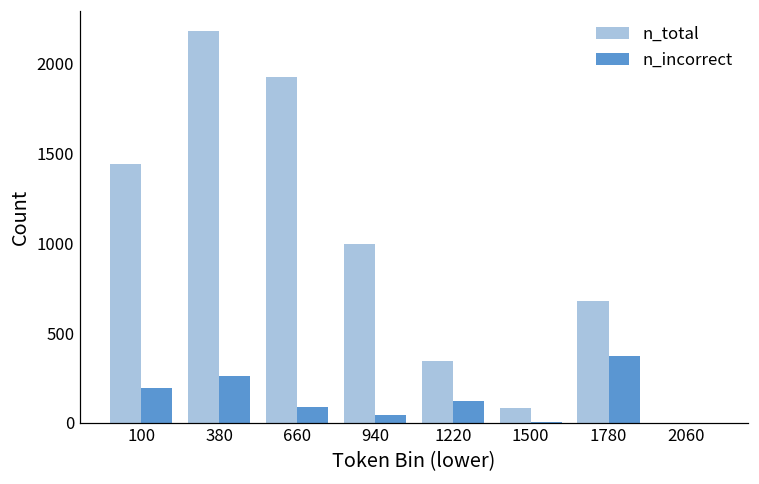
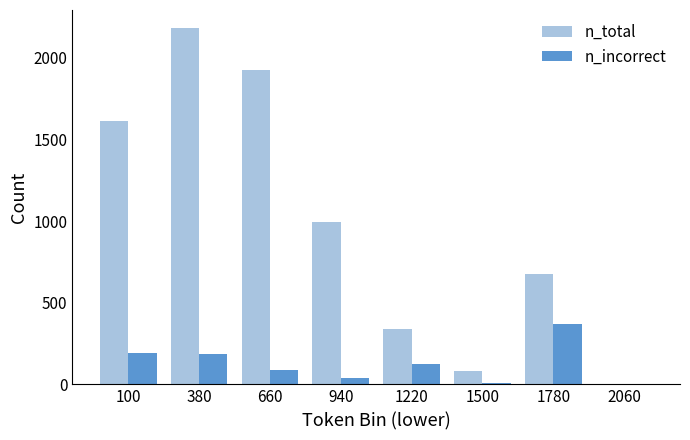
n_total, 100: 1440 -> 1610
n_incorrect, 380: 260 -> 180
